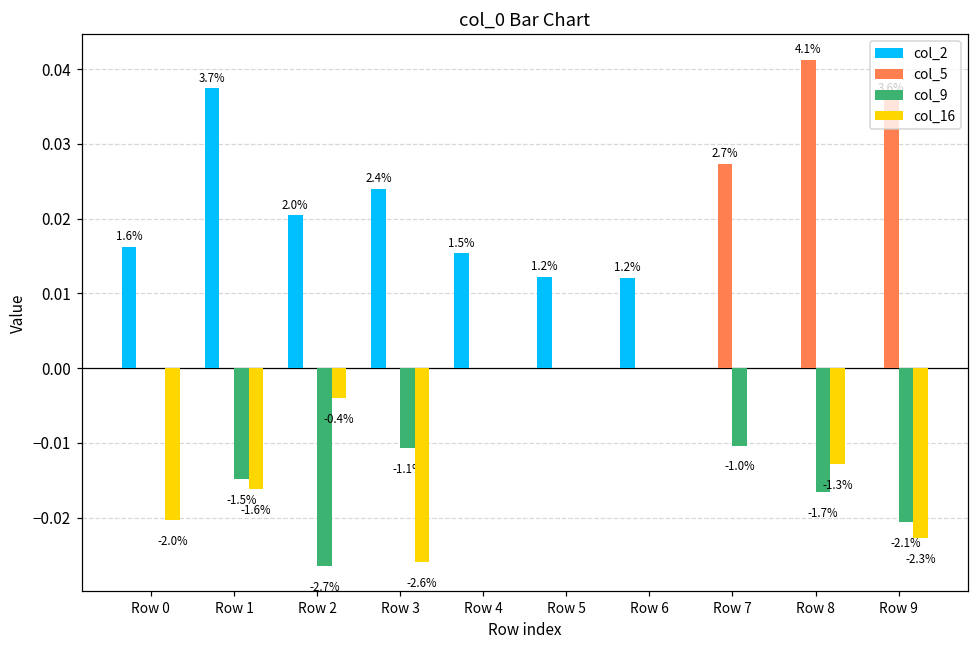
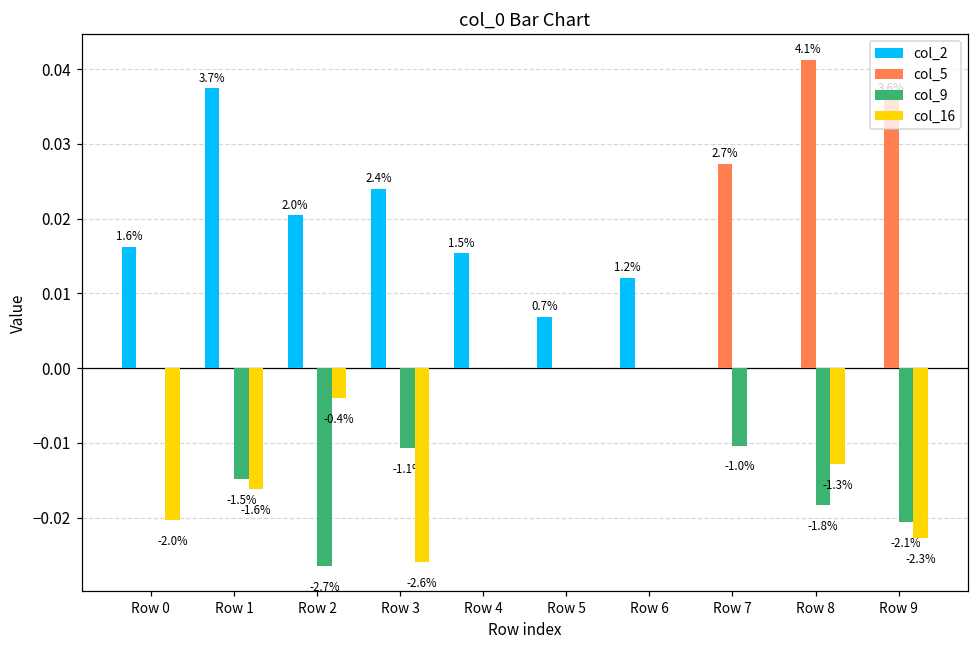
col_2, Row 5: 1.2% -> 0.7%
col_9, Row 8: -1.7% -> -1.8%
